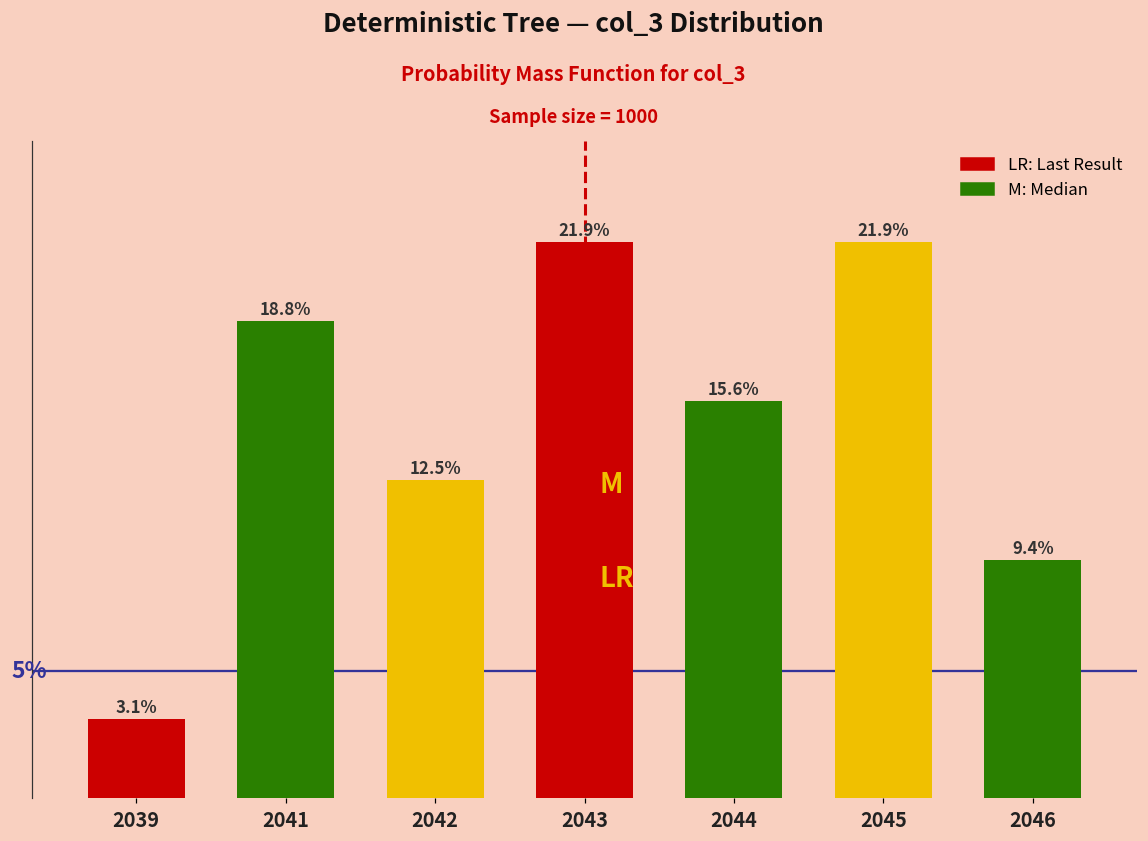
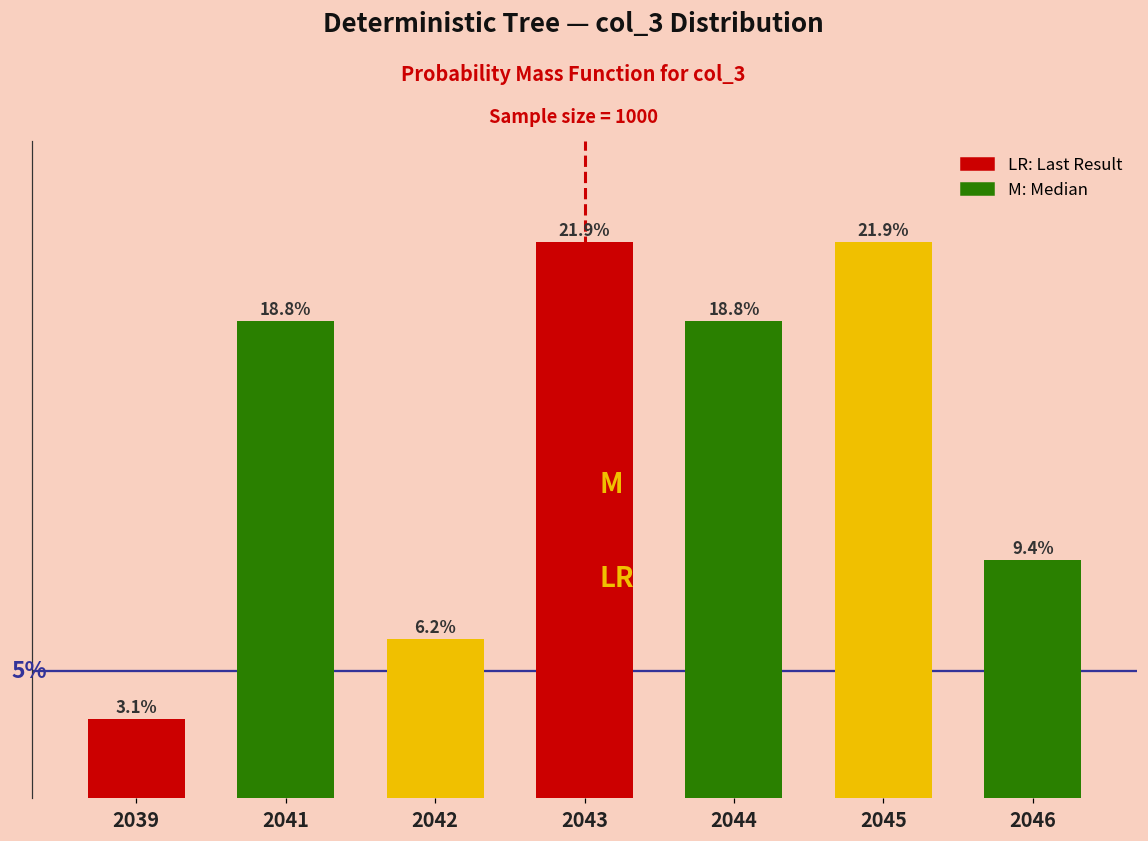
2042: 12.5% -> 6.2%
2044: 15.6% -> 18.8%
